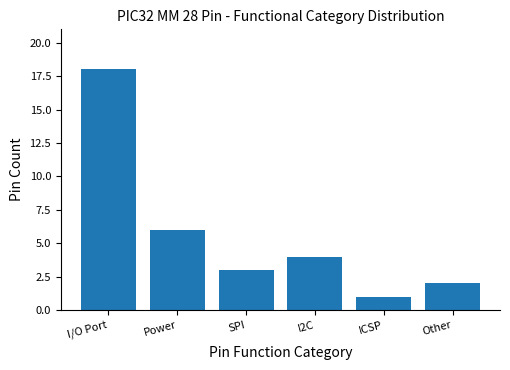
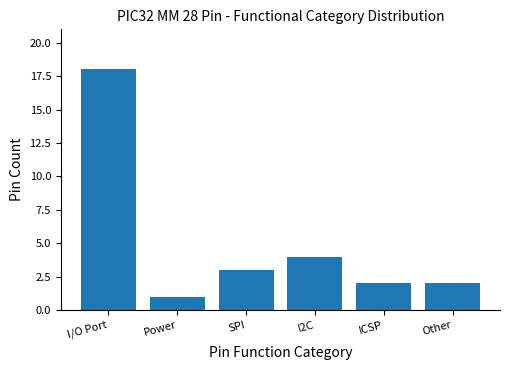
Power: 6 -> 1
ICSP: 1 -> 2
